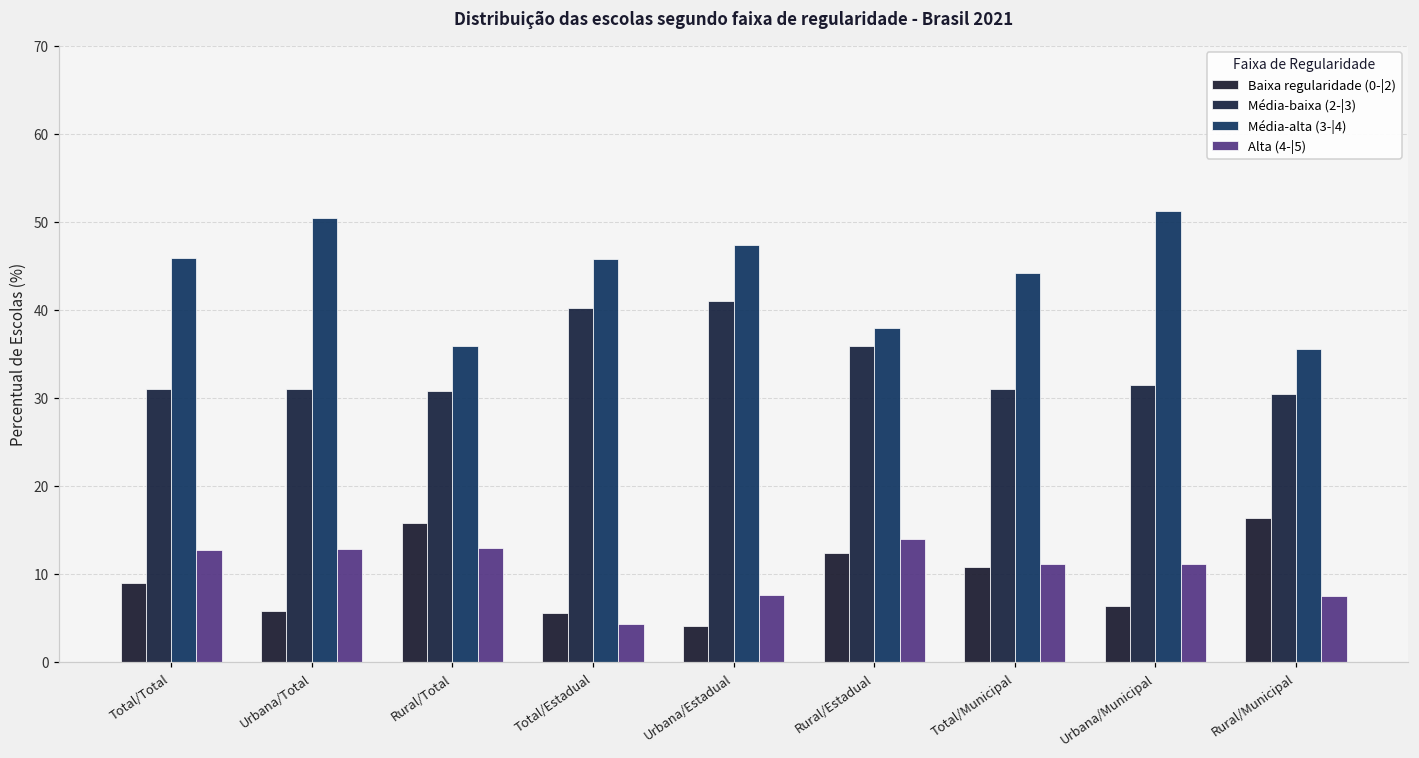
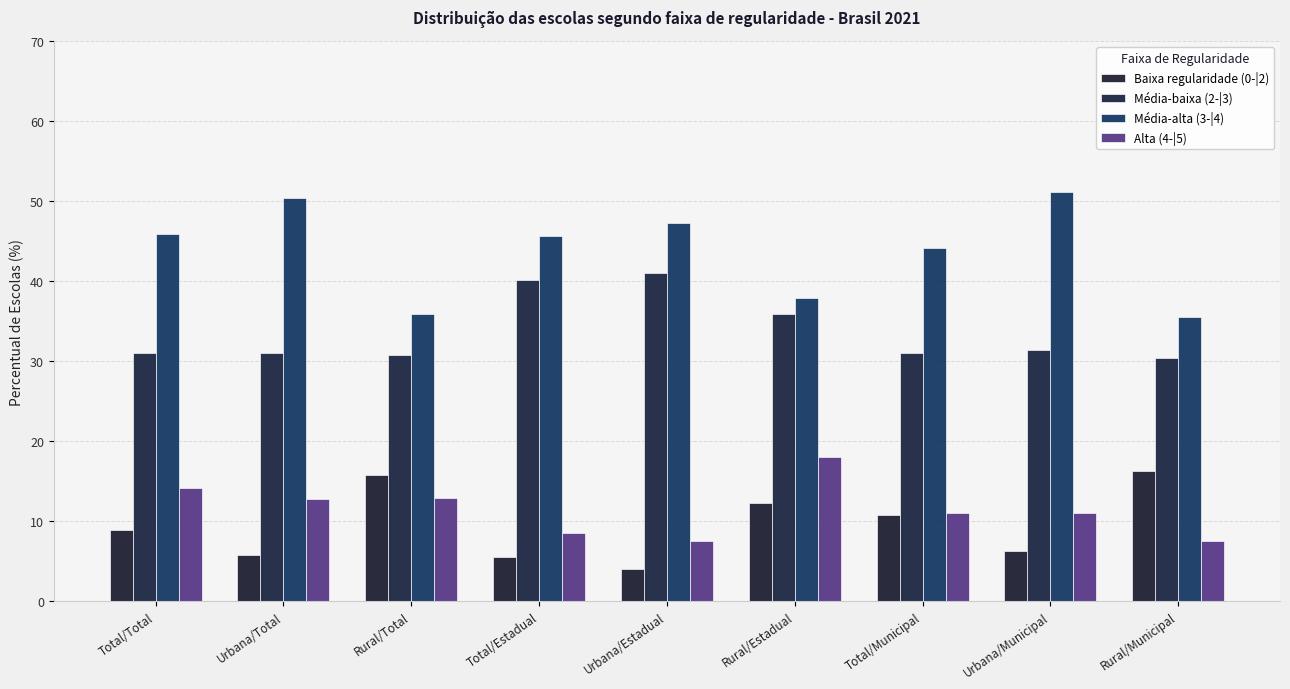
Alta (4-|5), Total/Total: 13 -> 14
Alta (4-|5), Total/Estadual: 4 -> 9
Alta (4-|5), Rural/Estadual: 14 -> 18
